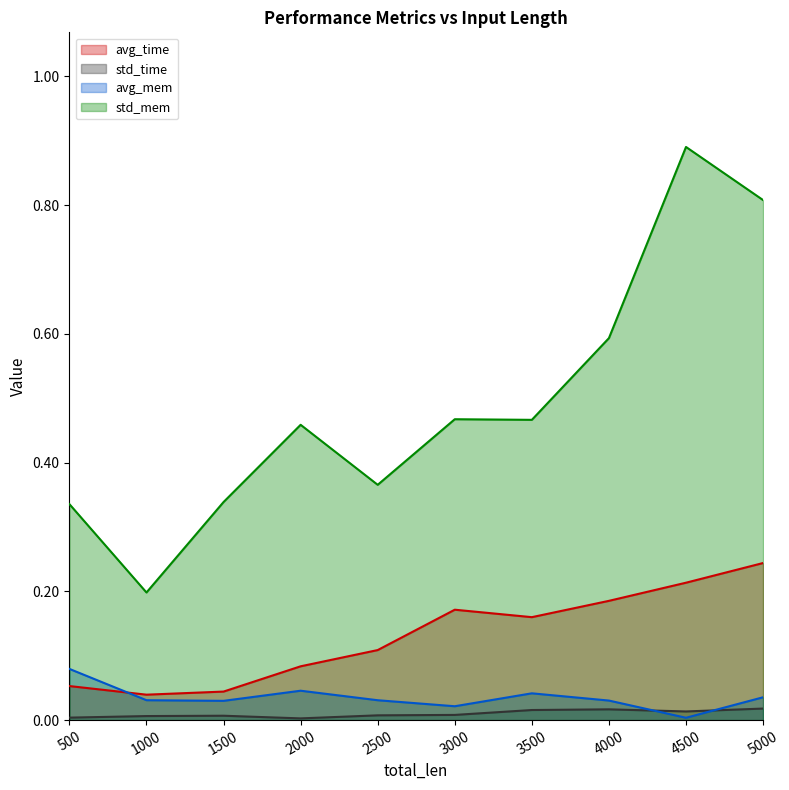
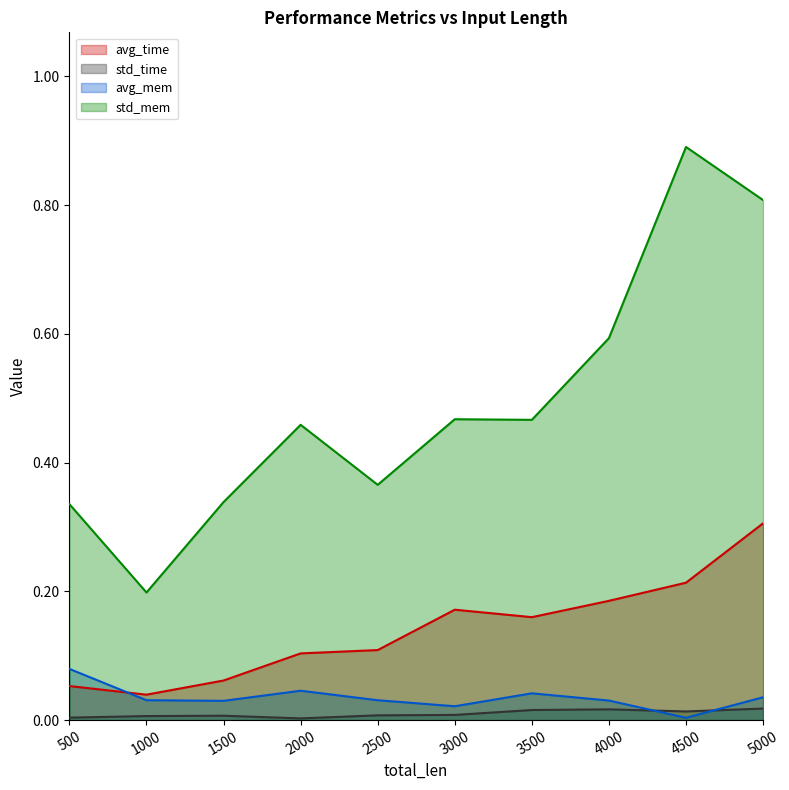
avg_time, 1500: 0.04 -> 0.06
avg_time, 2000: 0.08 -> 0.10
avg_time, 5000: 0.24 -> 0.31
